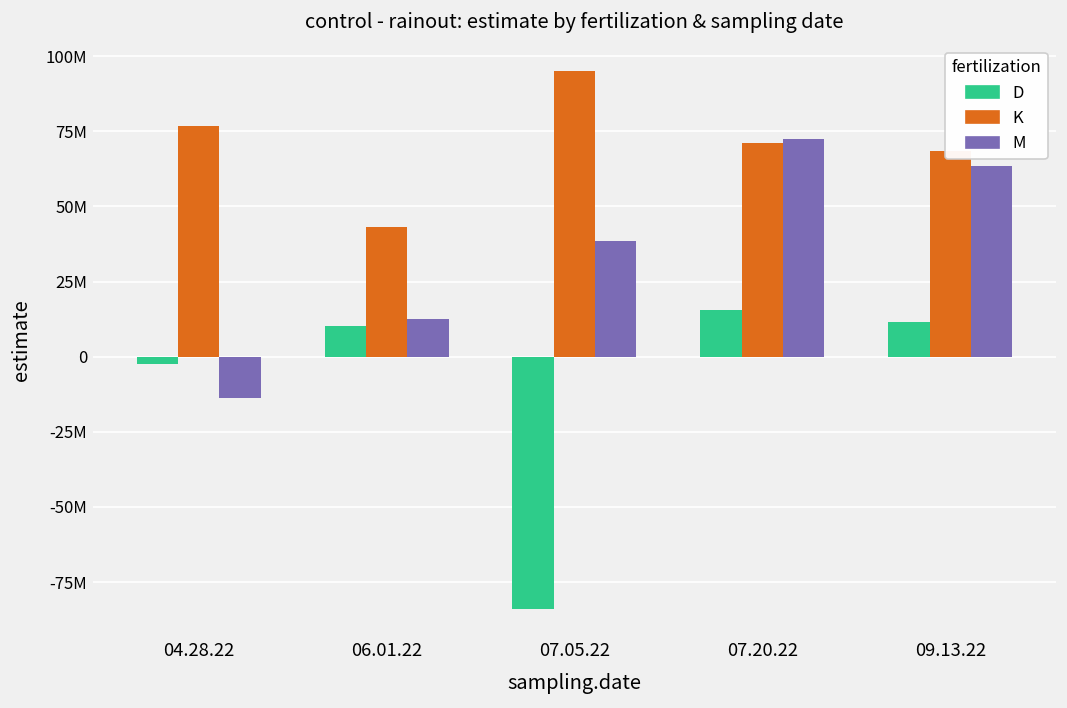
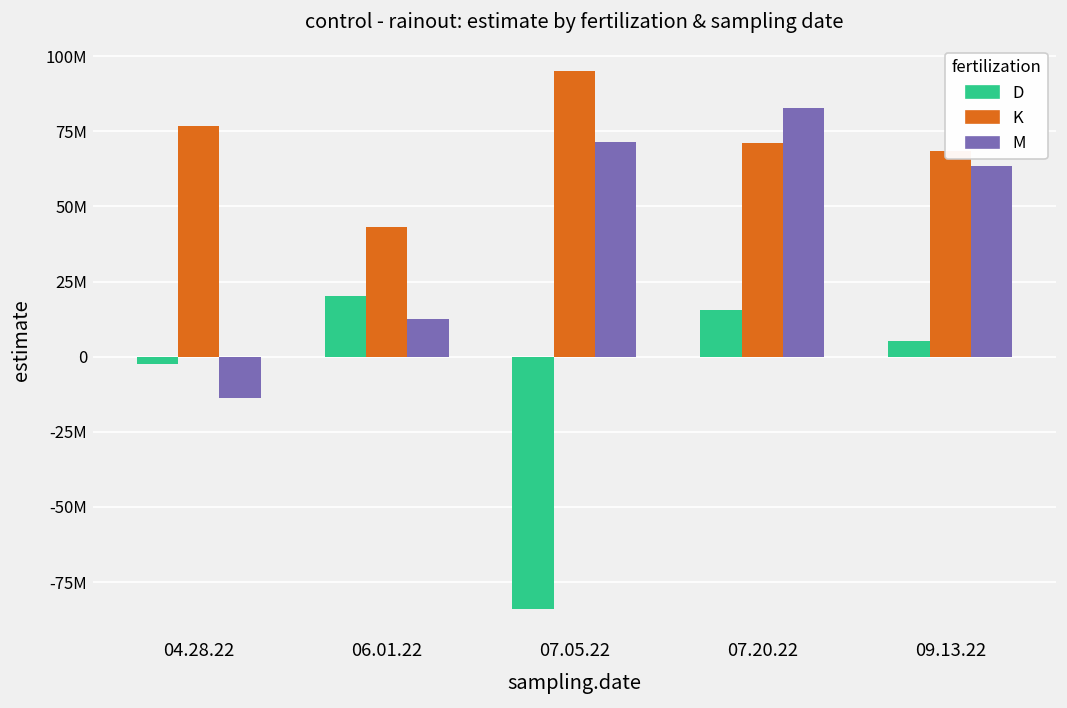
D, 06.01.22: 10000000 -> 20000000
M, 07.05.22: 39000000 -> 71000000
M, 07.20.22: 73000000 -> 83000000
D, 09.13.22: 12000000 -> 5000000
